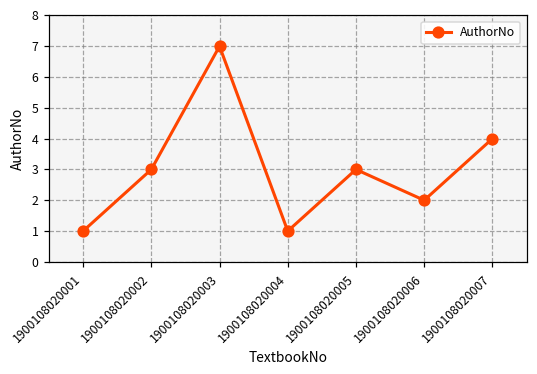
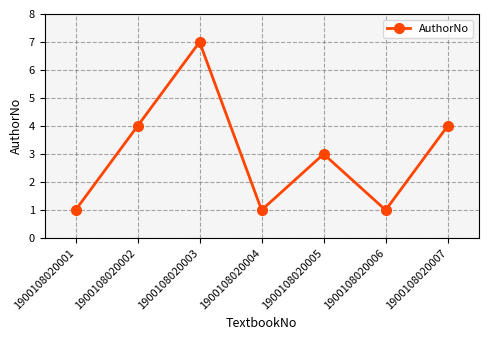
1900108020002: 3 -> 4
1900108020006: 2 -> 1
